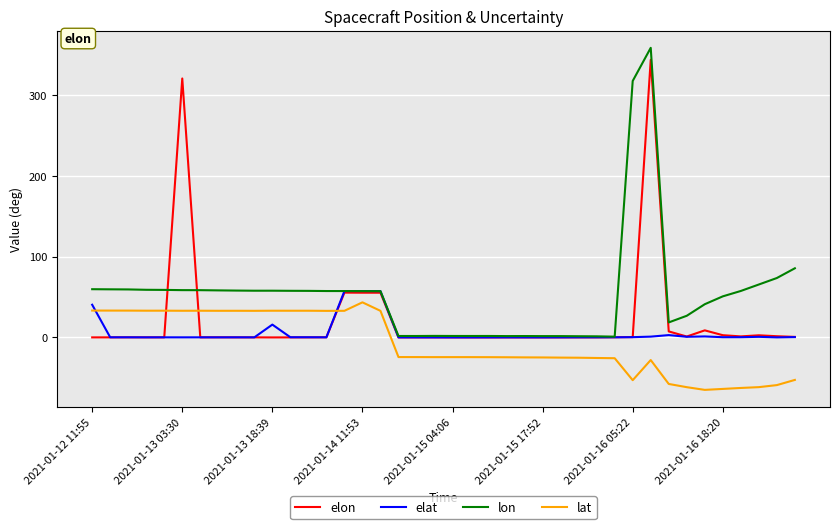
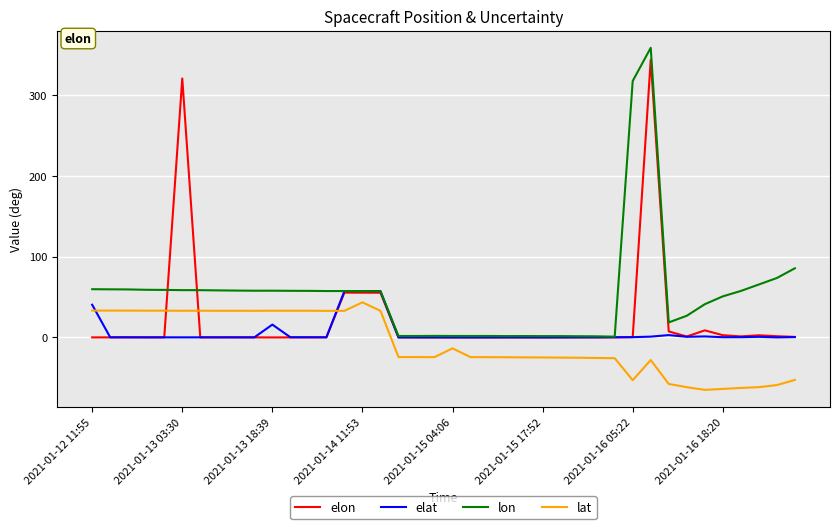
lat, 2021-01-15 04:06: -20 -> -10
